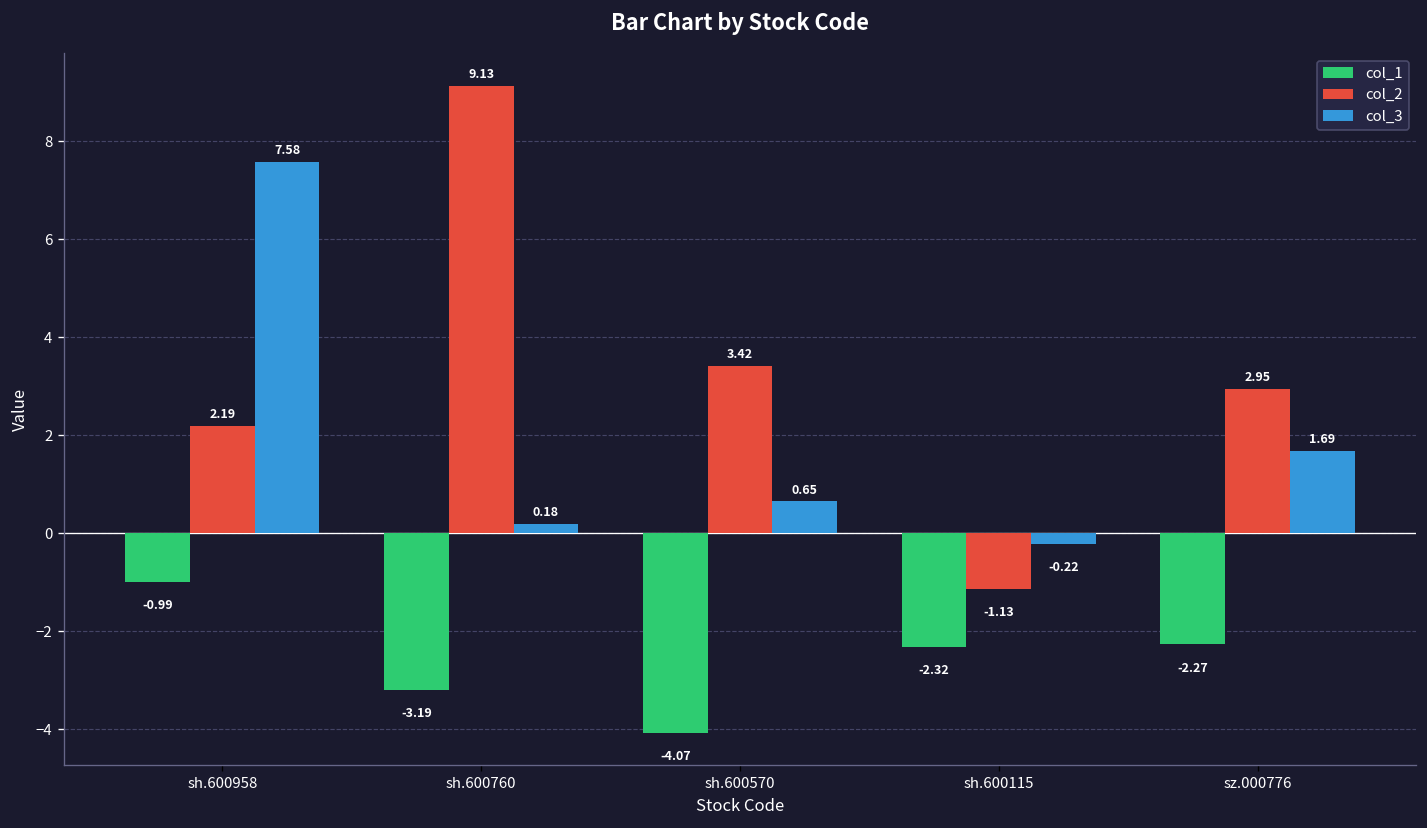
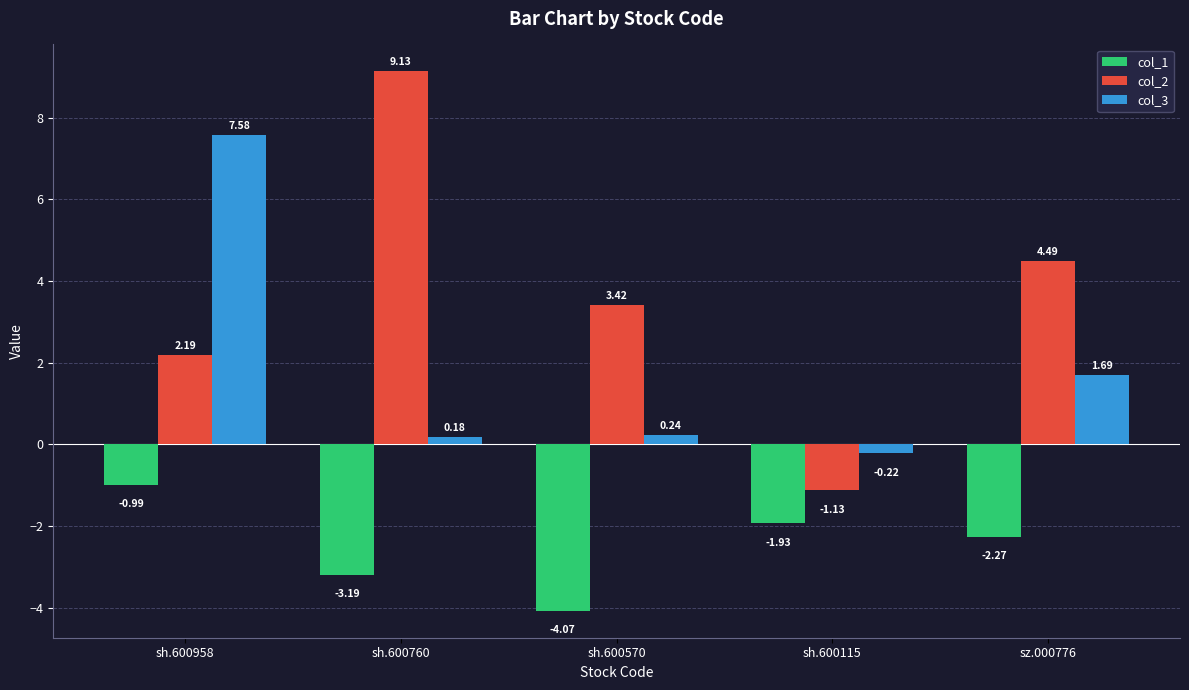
col_3, sh.600570: 0.65 -> 0.24
col_1, sh.600115: -2.32 -> -1.93
col_2, sz.000776: 2.95 -> 4.49
